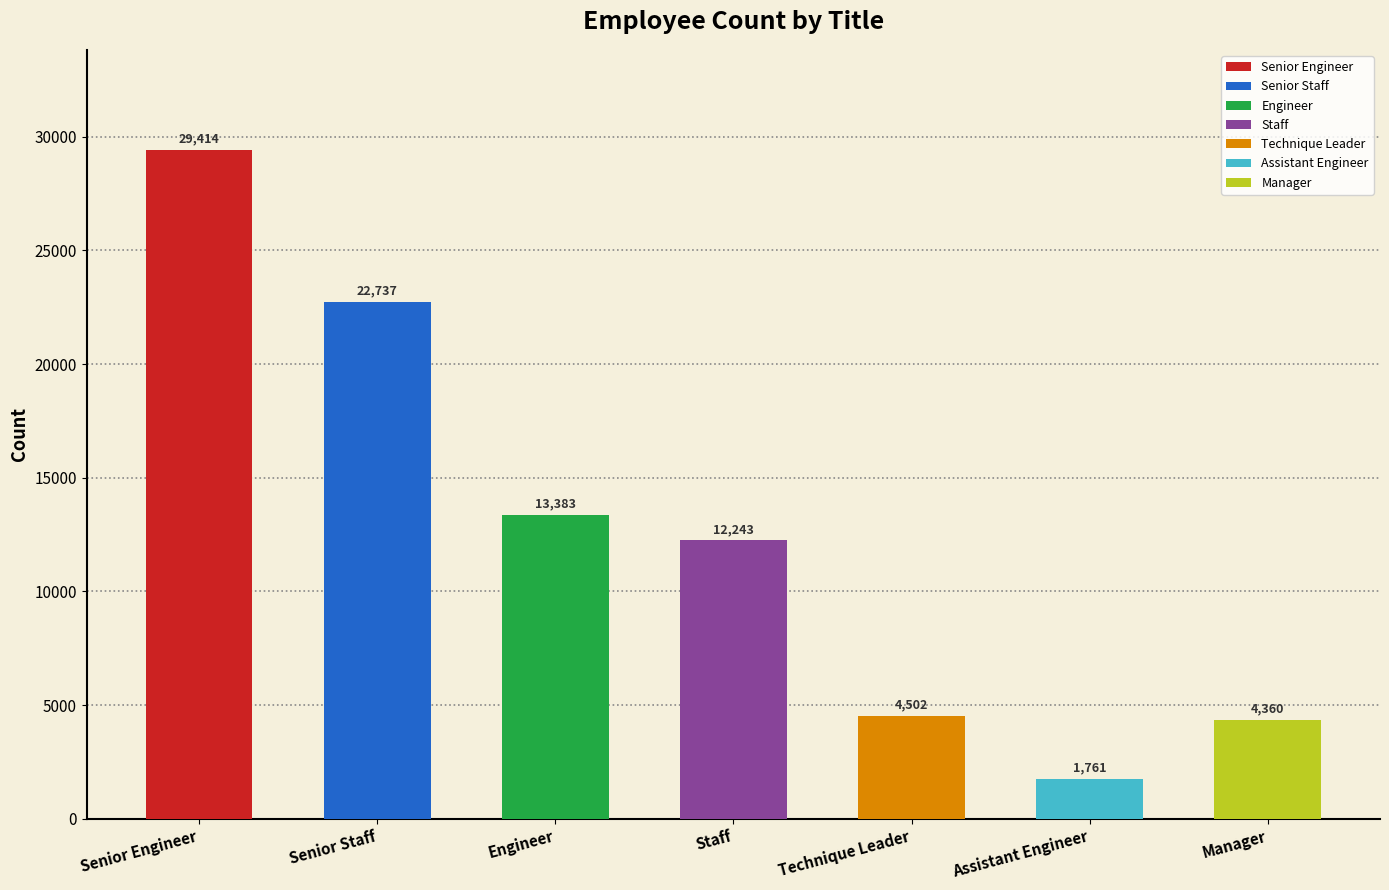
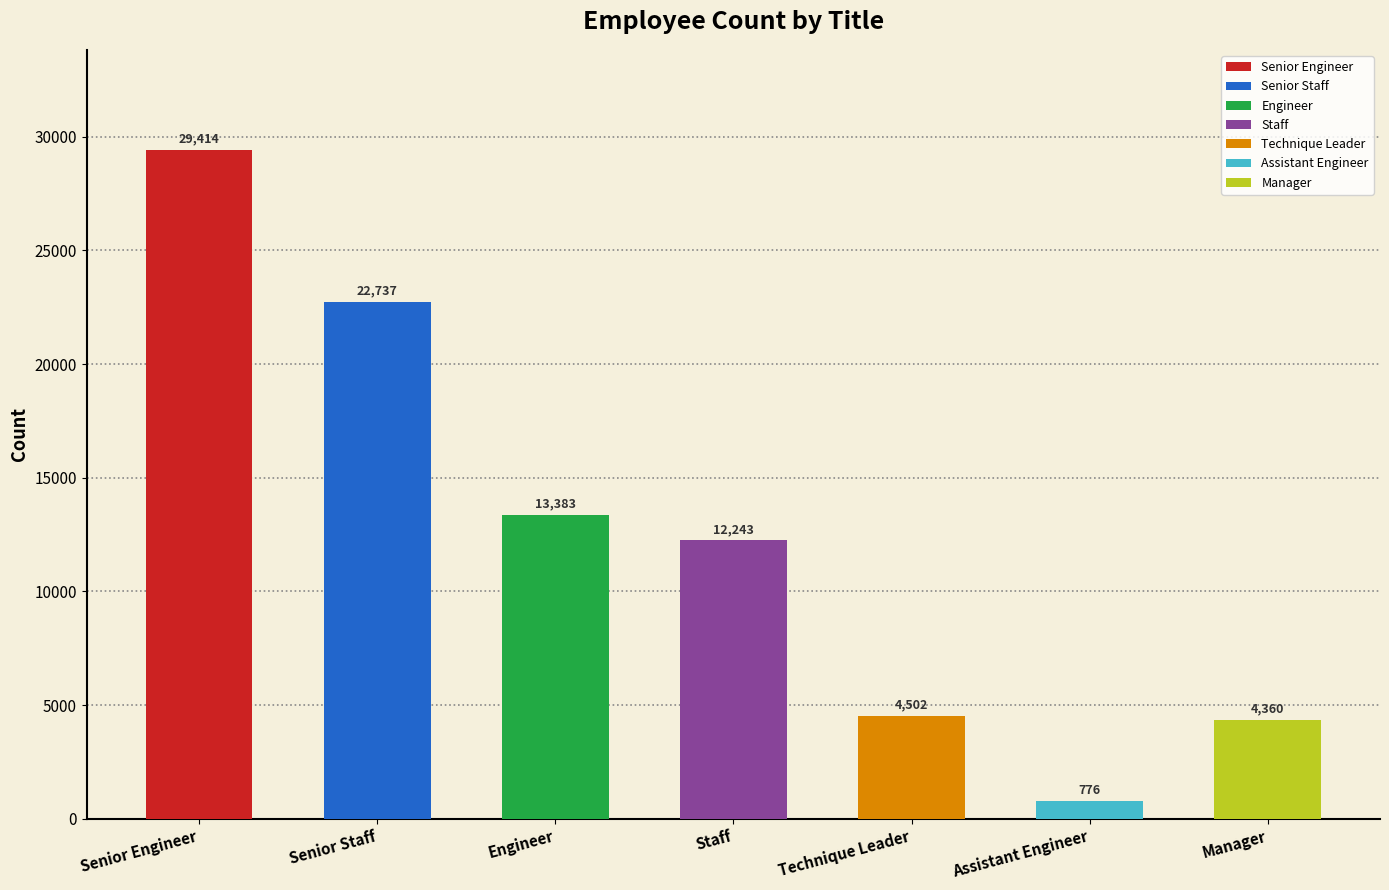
Assistant Engineer, Assistant Engineer: 1,761 -> 776
